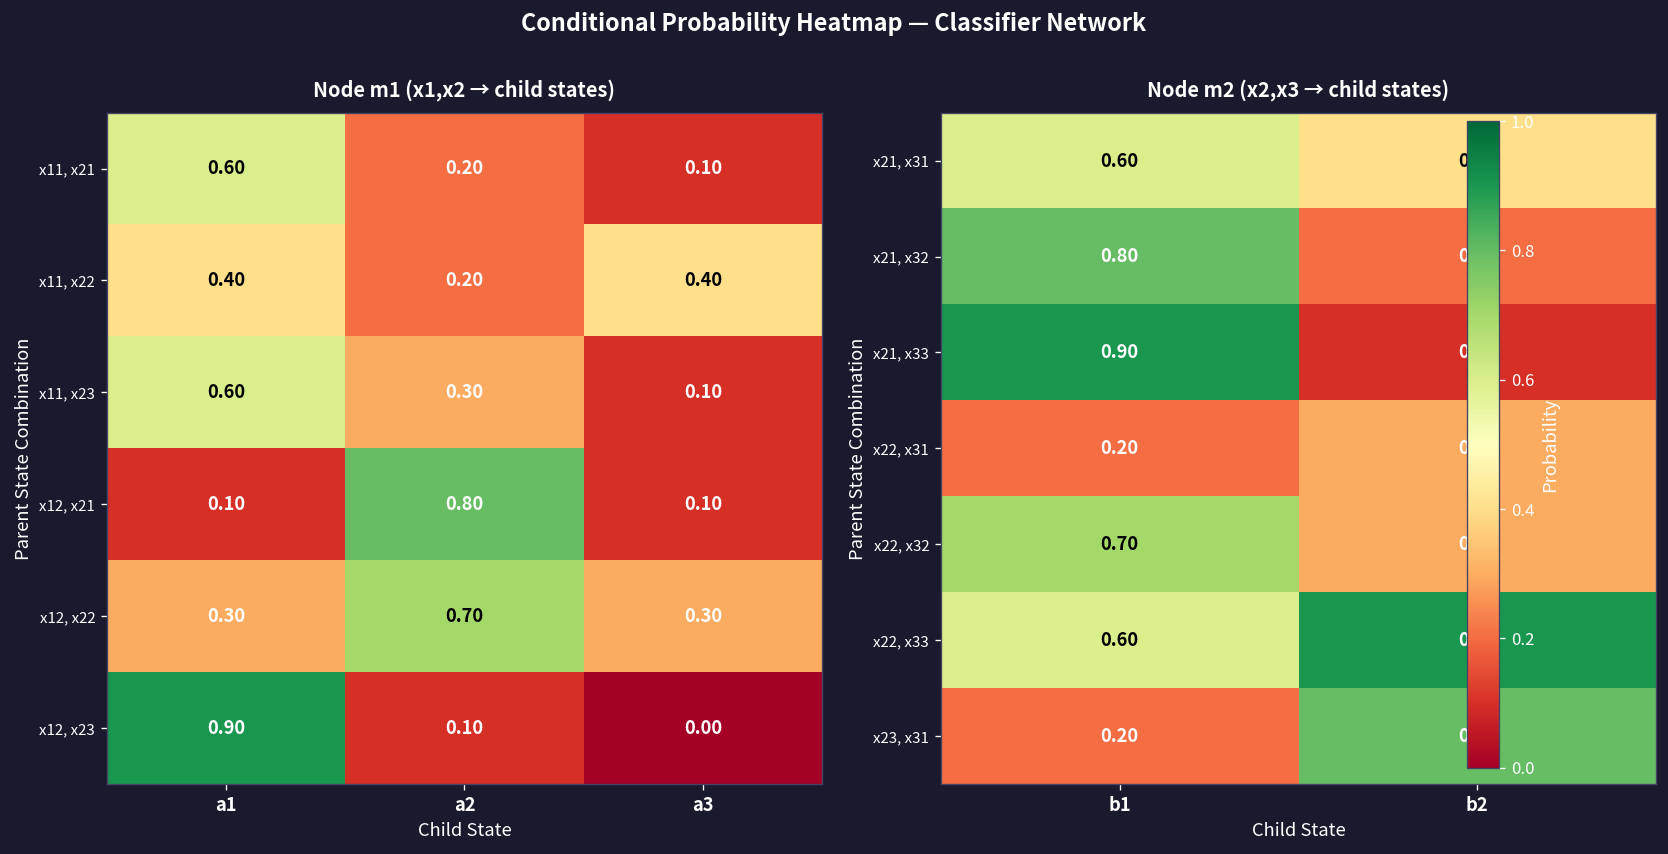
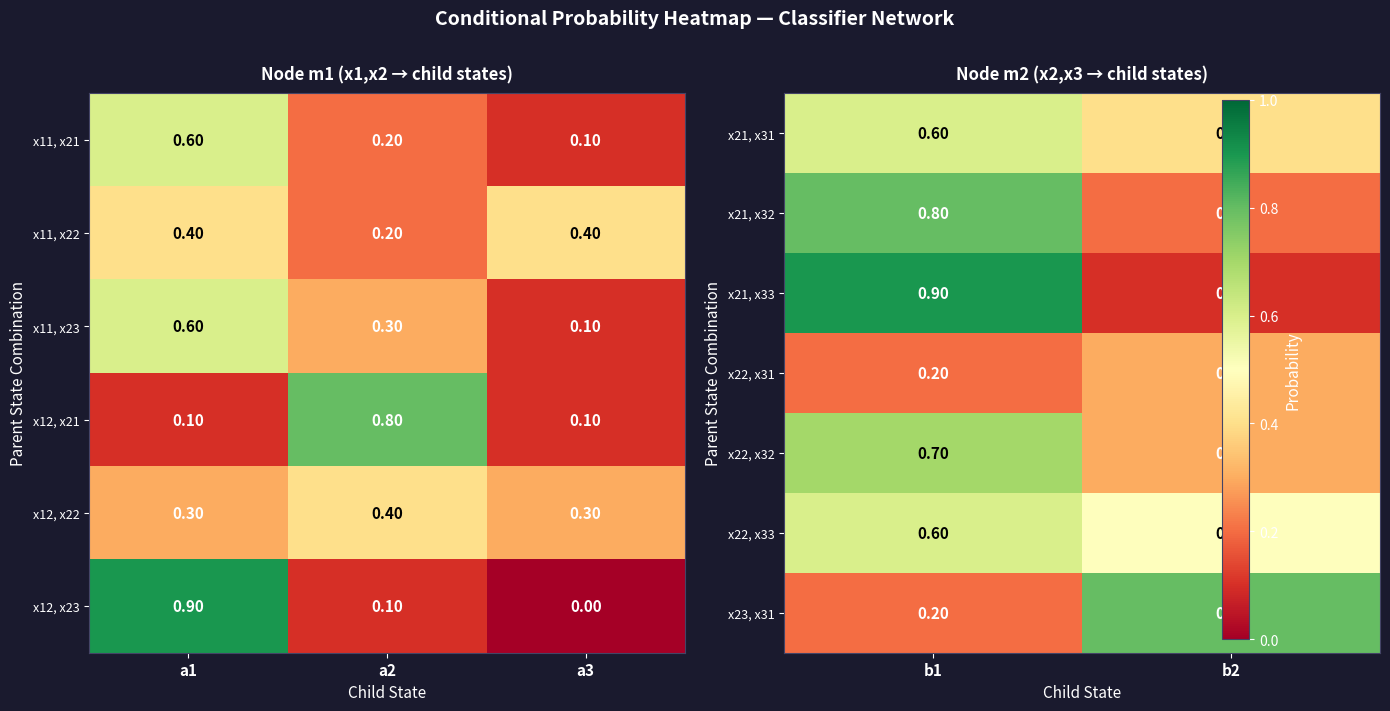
Node m1 (x1,x2 → child states), x12, x22, a2: 0.70 -> 0.40
Node m2 (x2,x3 → child states), x22, x33, b2: 0.90 -> 0.50
